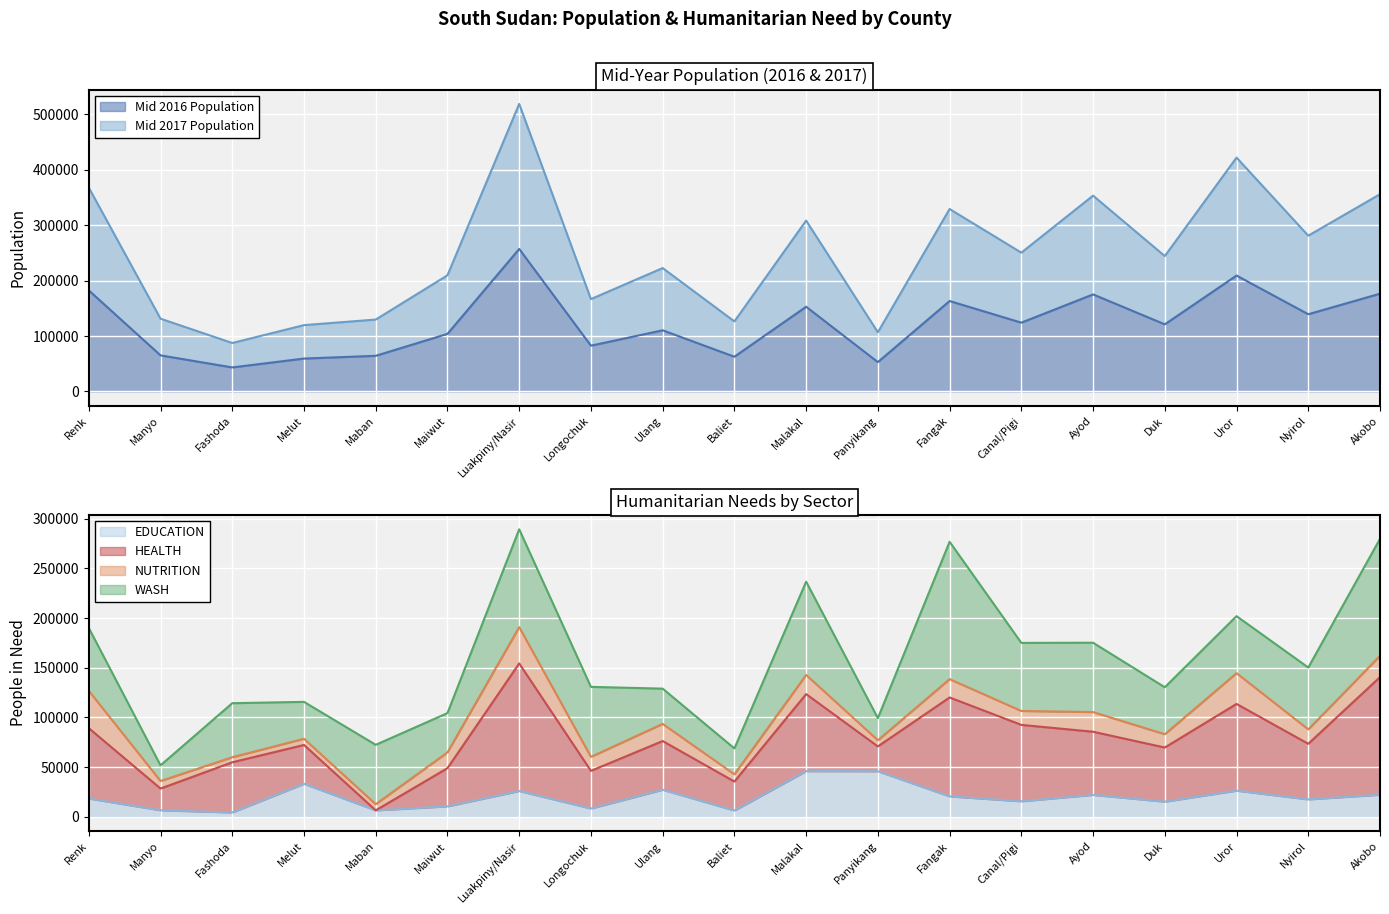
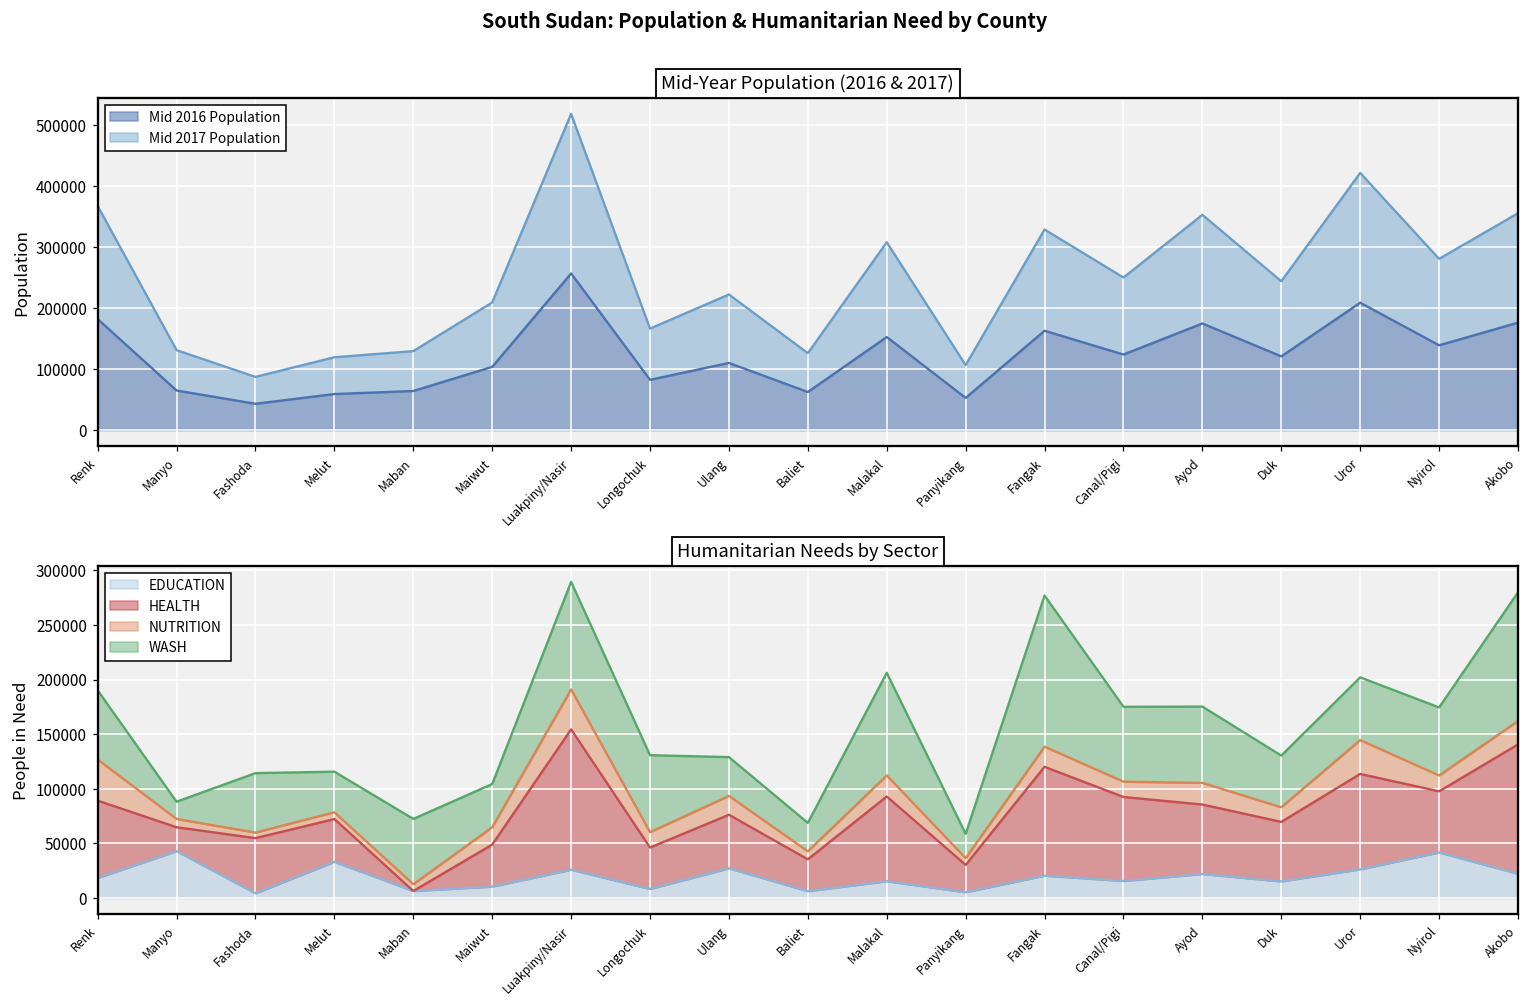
Humanitarian Needs by Sector, EDUCATION, Manyo: 10000 -> 40000
Humanitarian Needs by Sector, EDUCATION, Malakal: 50000 -> 20000
Humanitarian Needs by Sector, EDUCATION, Panyikang: 50000 -> 10000
Humanitarian Needs by Sector, EDUCATION, Nyirol: 20000 -> 40000
